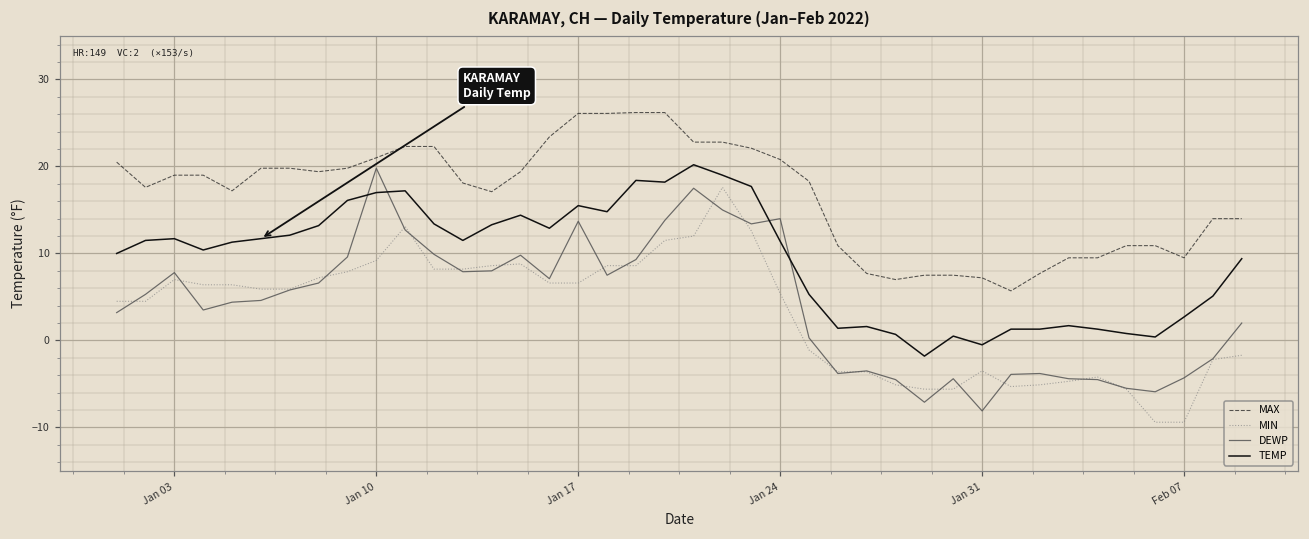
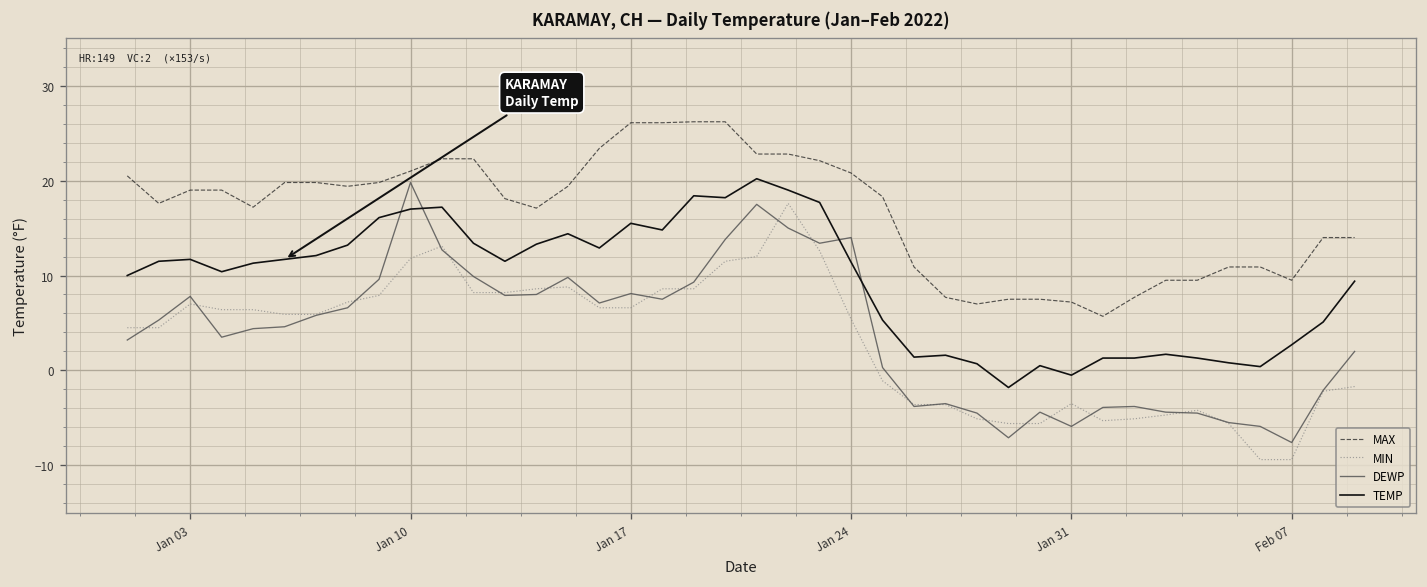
MIN, Jan 10: 9 -> 12
DEWP, Jan 17: 14 -> 8
DEWP, Jan 31: -8 -> -6
DEWP, Feb 07: -4 -> -8
